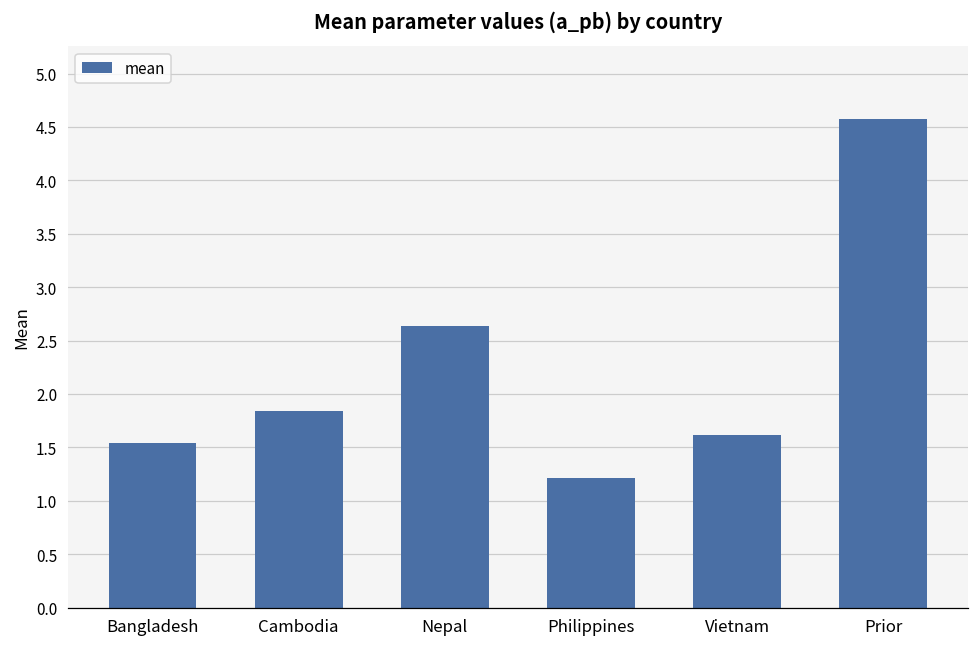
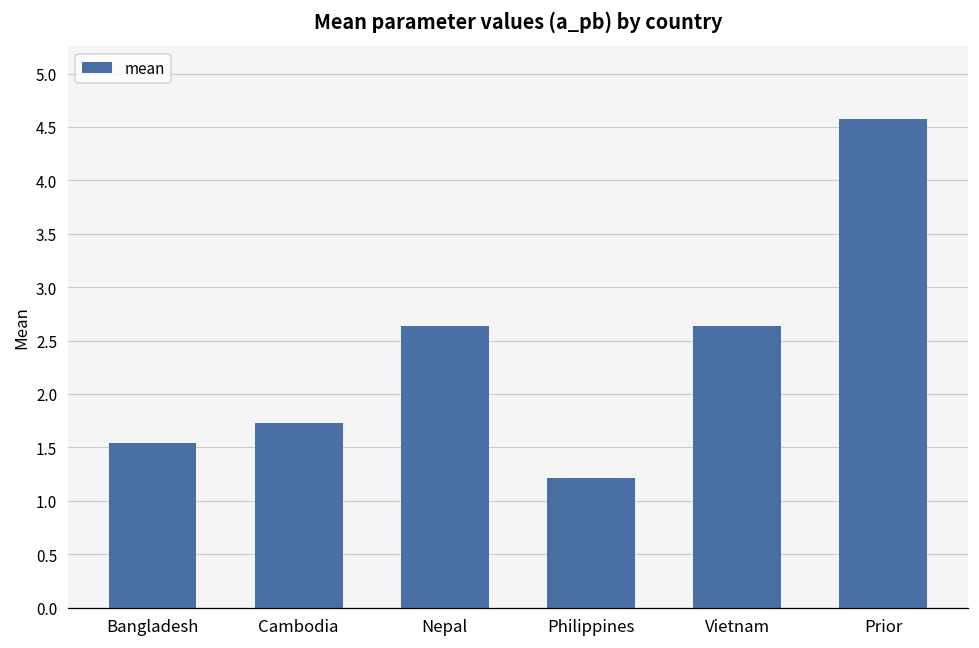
Cambodia: 1.8 -> 1.7
Vietnam: 1.6 -> 2.6
